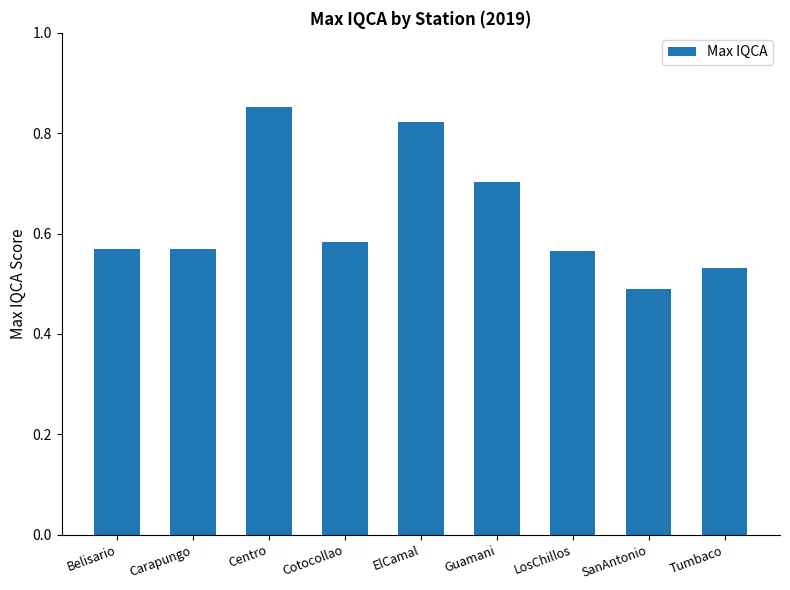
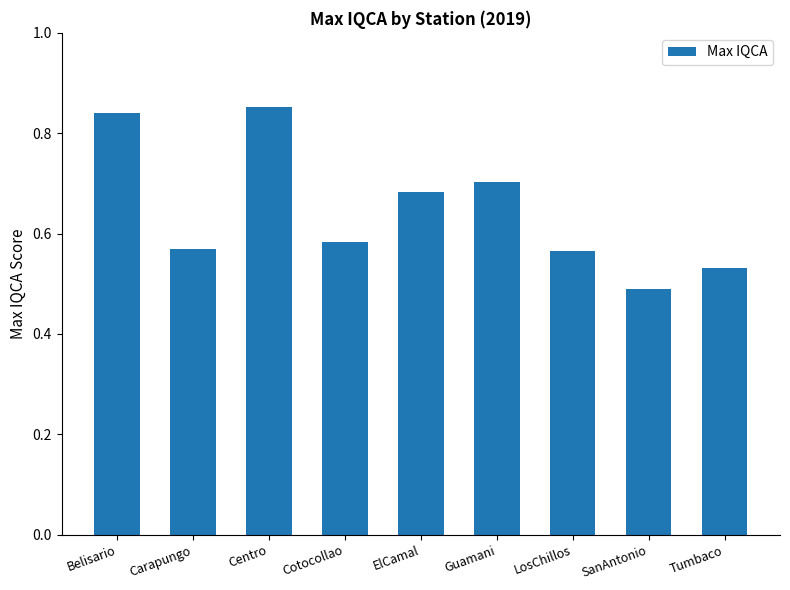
Belisario: 0.57 -> 0.84
ElCamal: 0.82 -> 0.68
